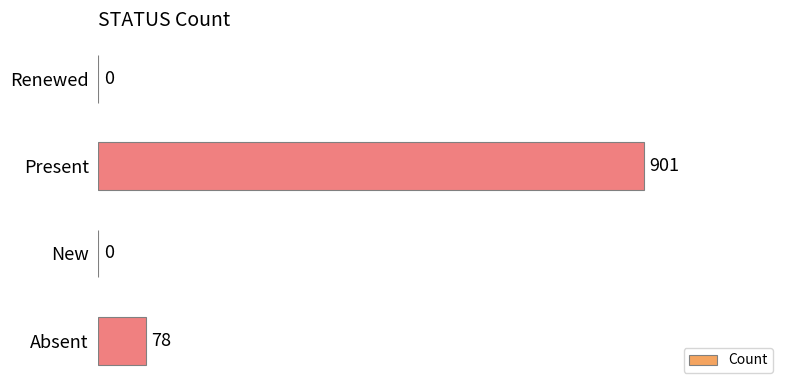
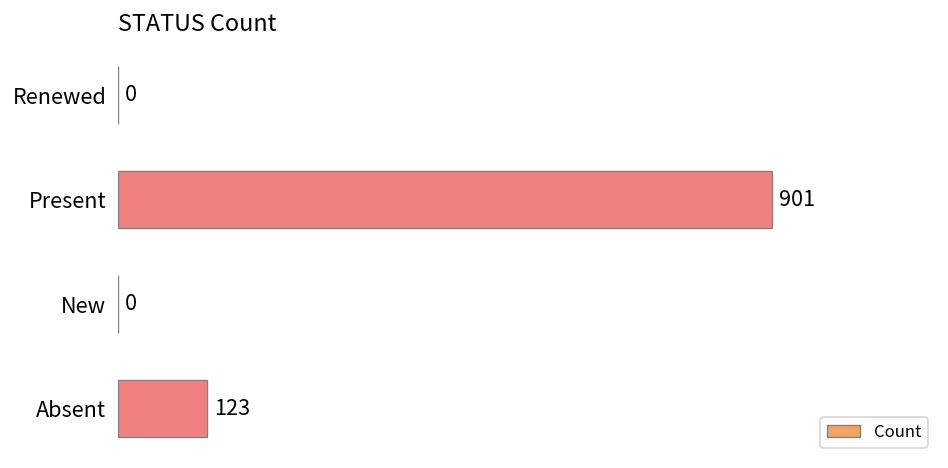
Absent: 78 -> 123
